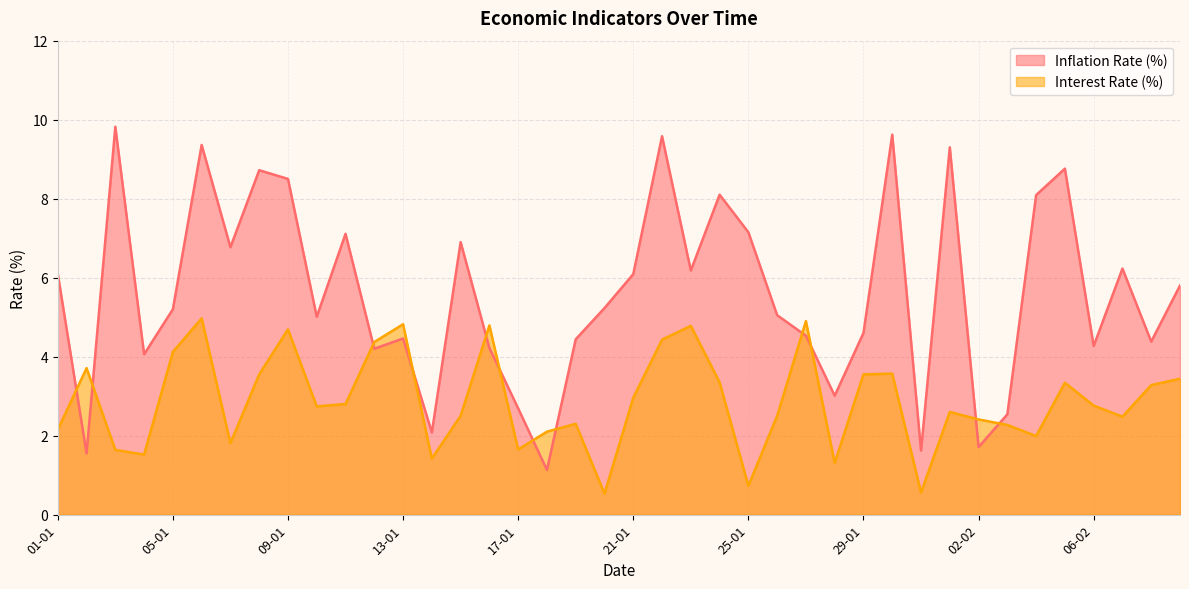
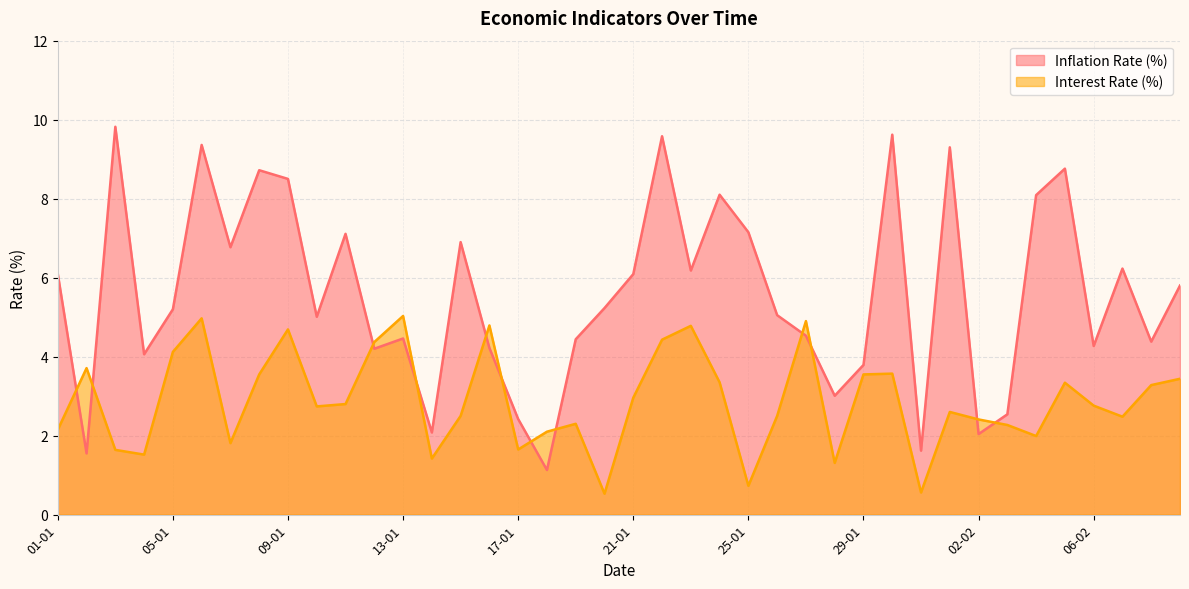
Interest Rate (%), 13-01: 4.8 -> 5.0
Inflation Rate (%), 17-01: 2.7 -> 2.4
Inflation Rate (%), 29-01: 4.6 -> 3.8
Inflation Rate (%), 02-02: 1.7 -> 2.0
